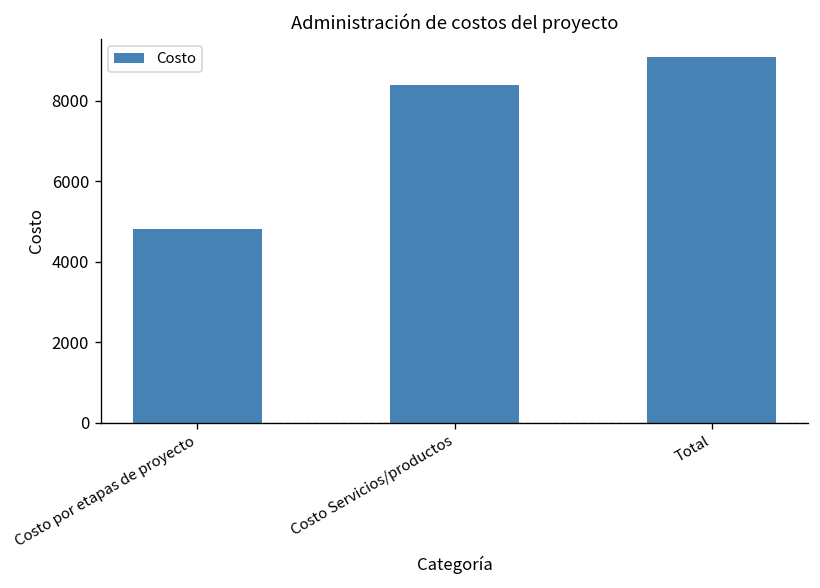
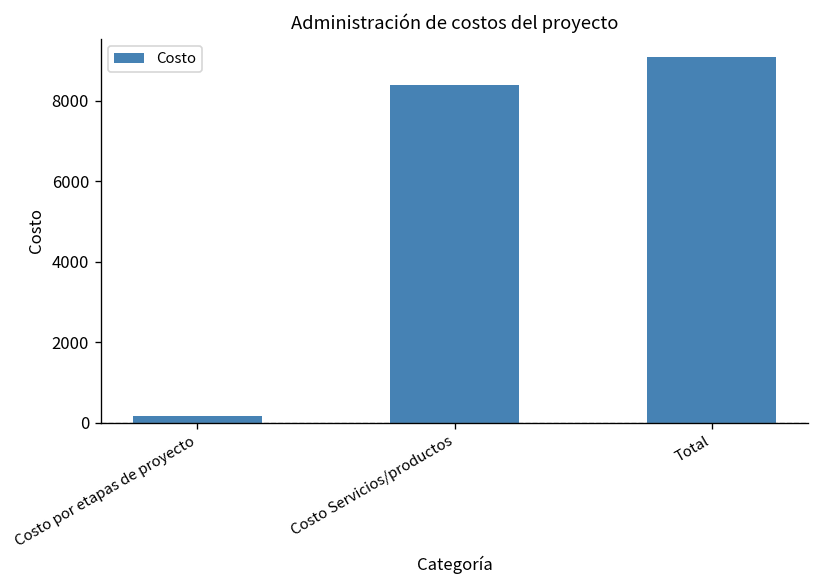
Costo por etapas de proyecto: 4800 -> 200
